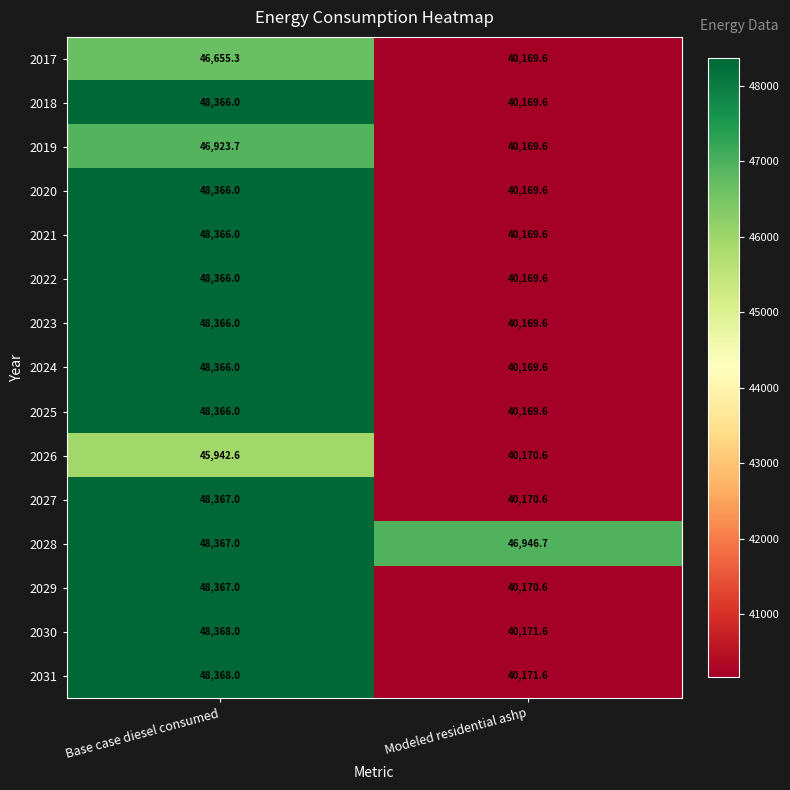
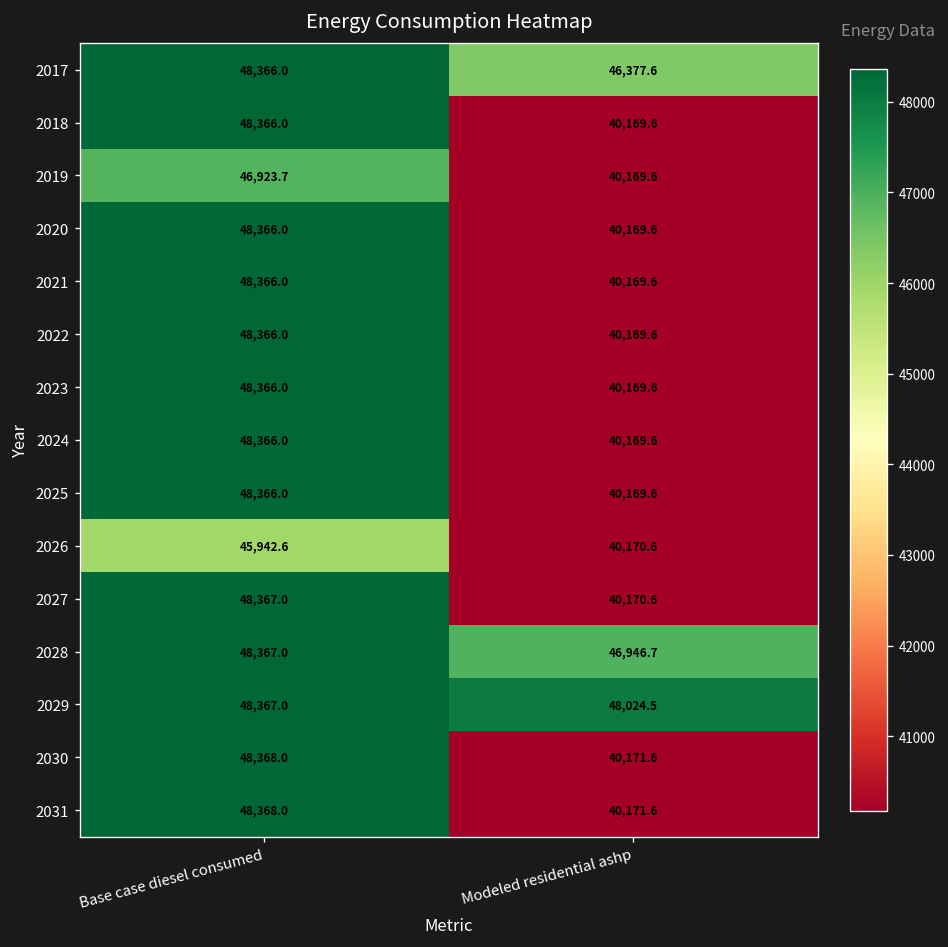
2017, Base case diesel consumed: 46,655.3 -> 48,366.0
2017, Modeled residential ashp: 40,169.6 -> 46,377.6
2029, Modeled residential ashp: 40,170.6 -> 48,024.5
